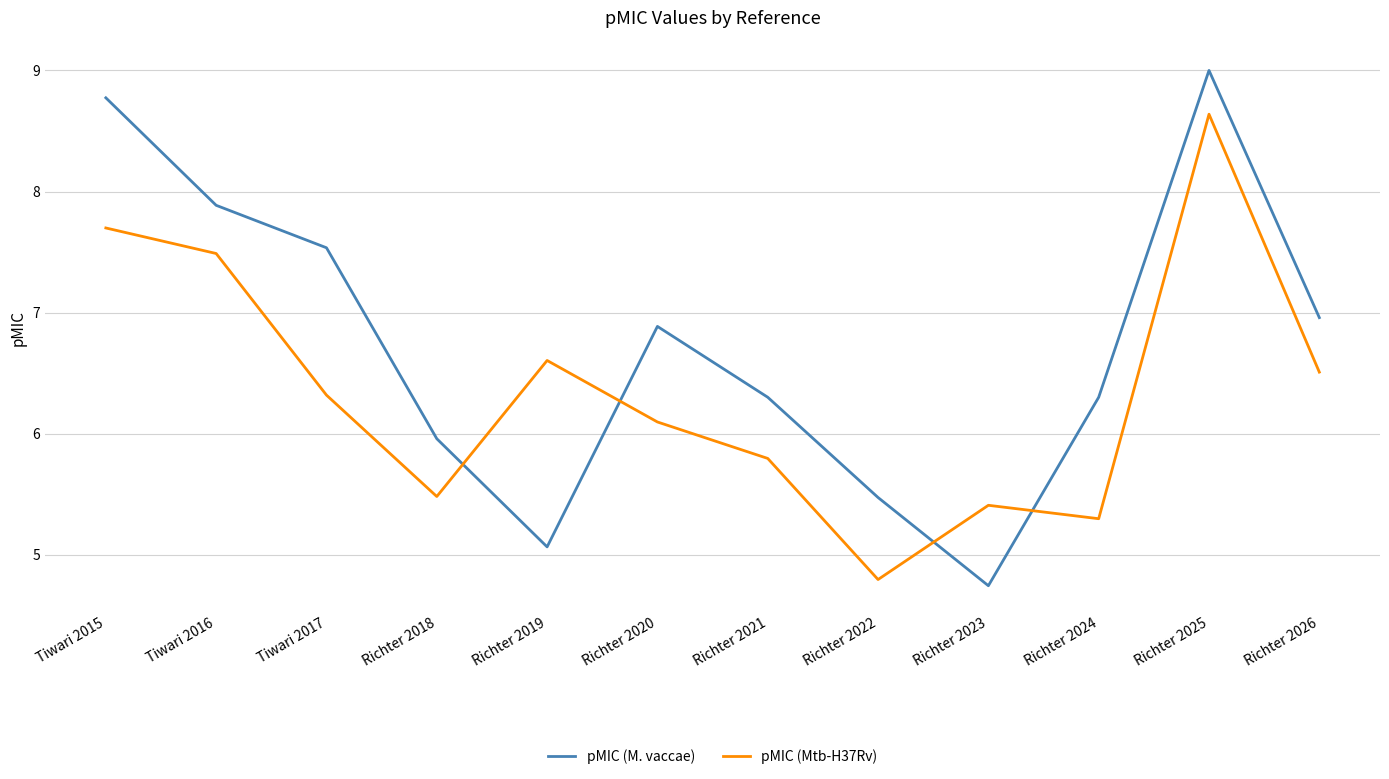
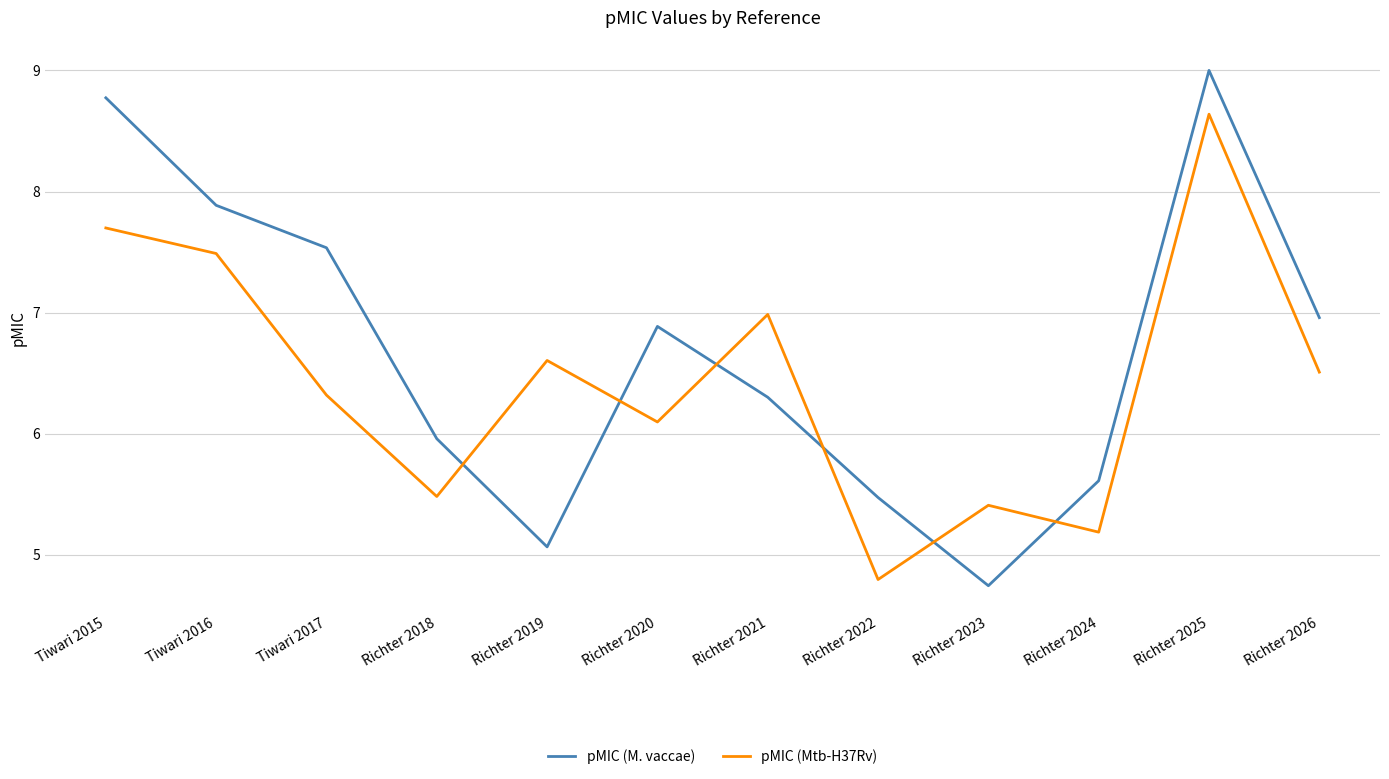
pMIC (Mtb-H37Rv), Richter 2021: 5.80 -> 6.98
pMIC (M. vaccae), Richter 2024: 6.30 -> 5.61
pMIC (Mtb-H37Rv), Richter 2024: 5.30 -> 5.19
